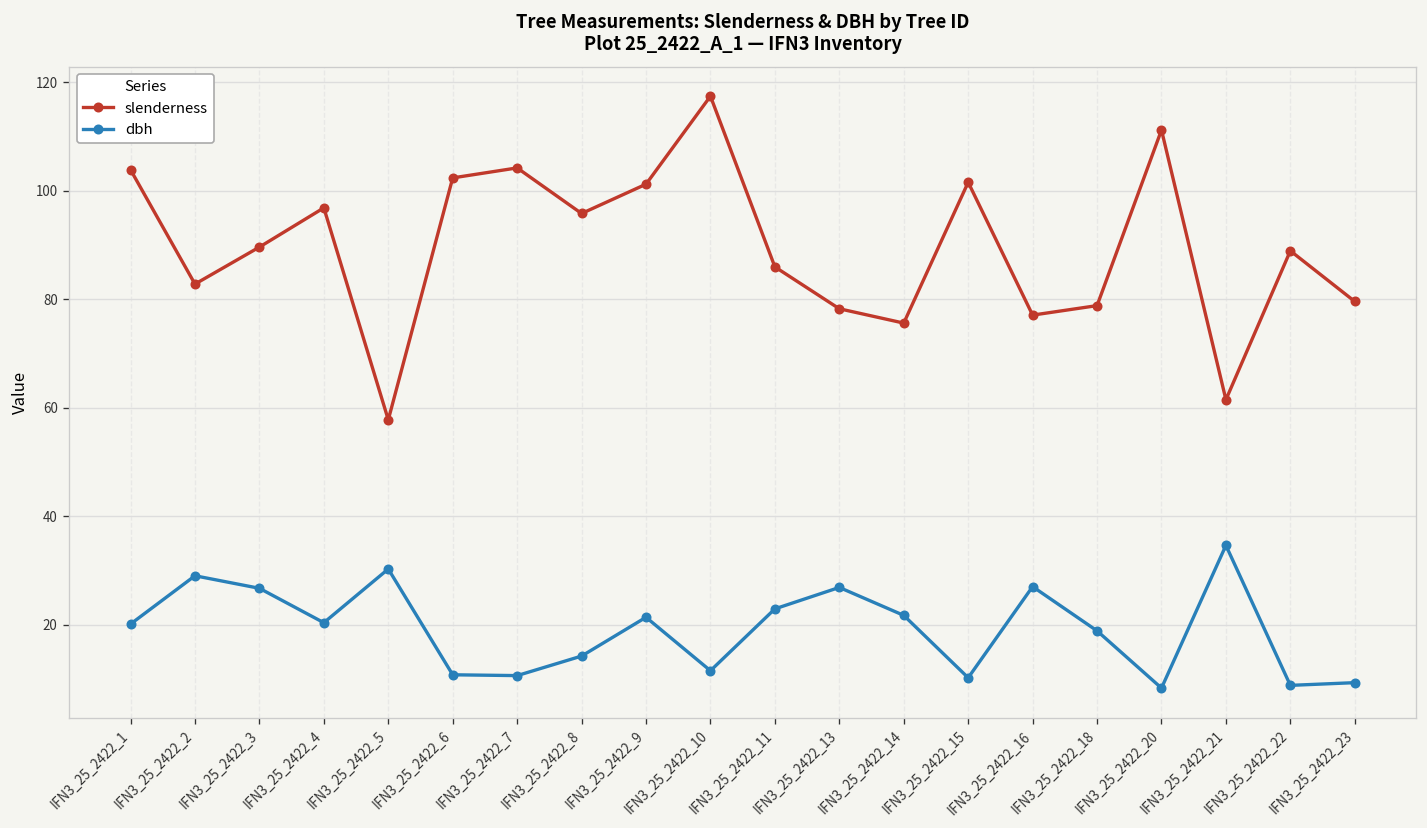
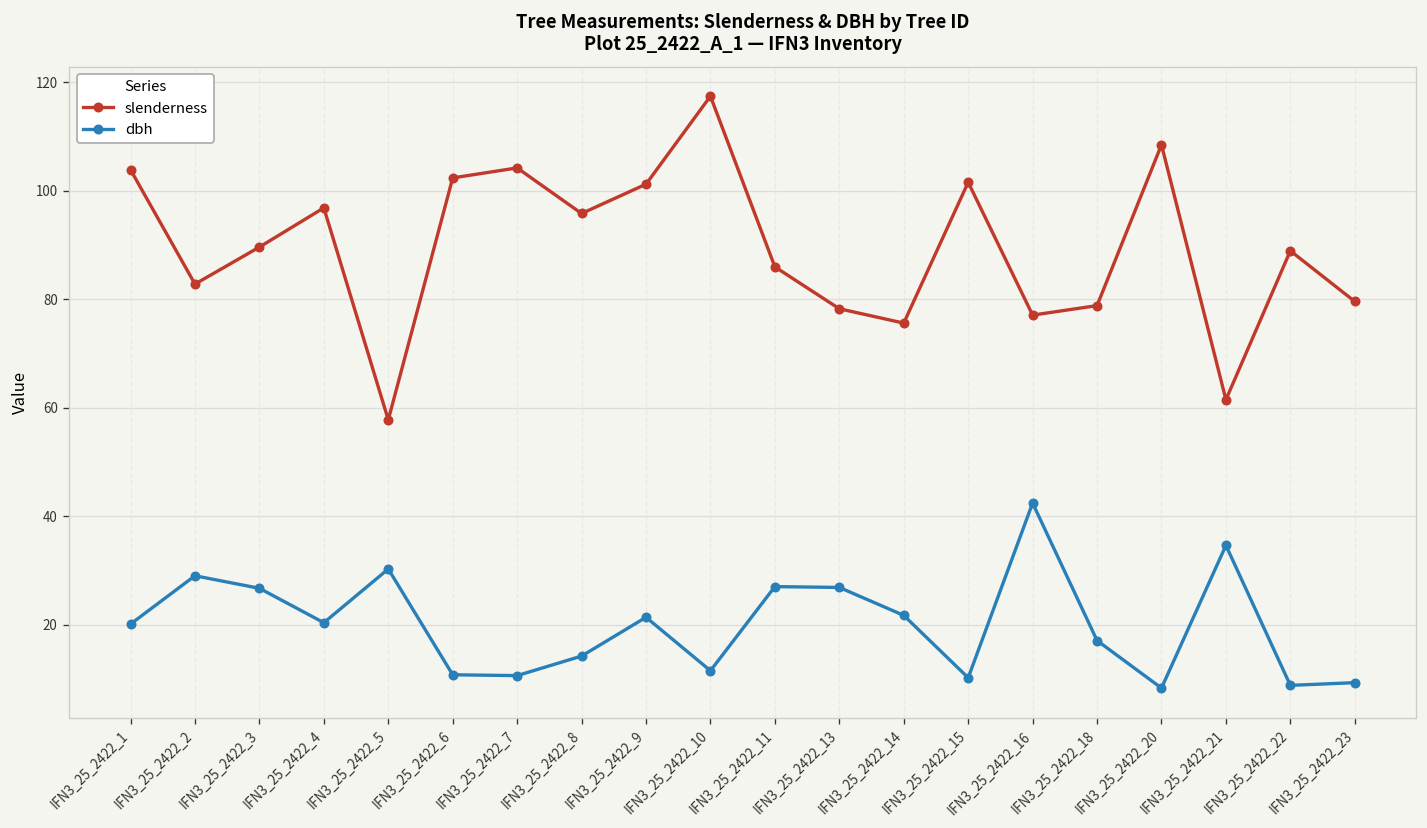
dbh, IFN3_25_2422_11: 23 -> 27
dbh, IFN3_25_2422_16: 27 -> 42
dbh, IFN3_25_2422_18: 19 -> 17
slenderness, IFN3_25_2422_20: 111 -> 108
